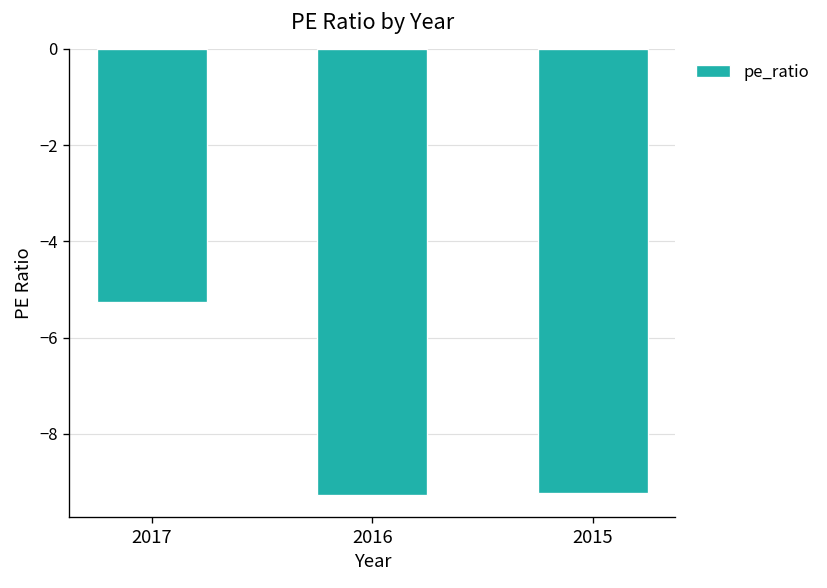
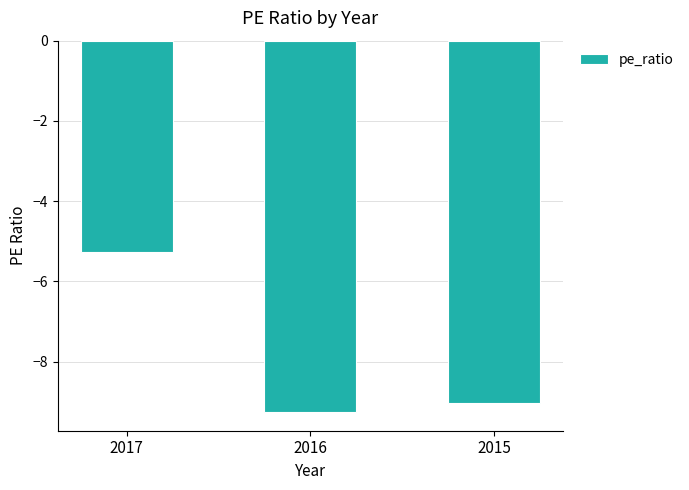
2015: -9.2 -> -9.0
